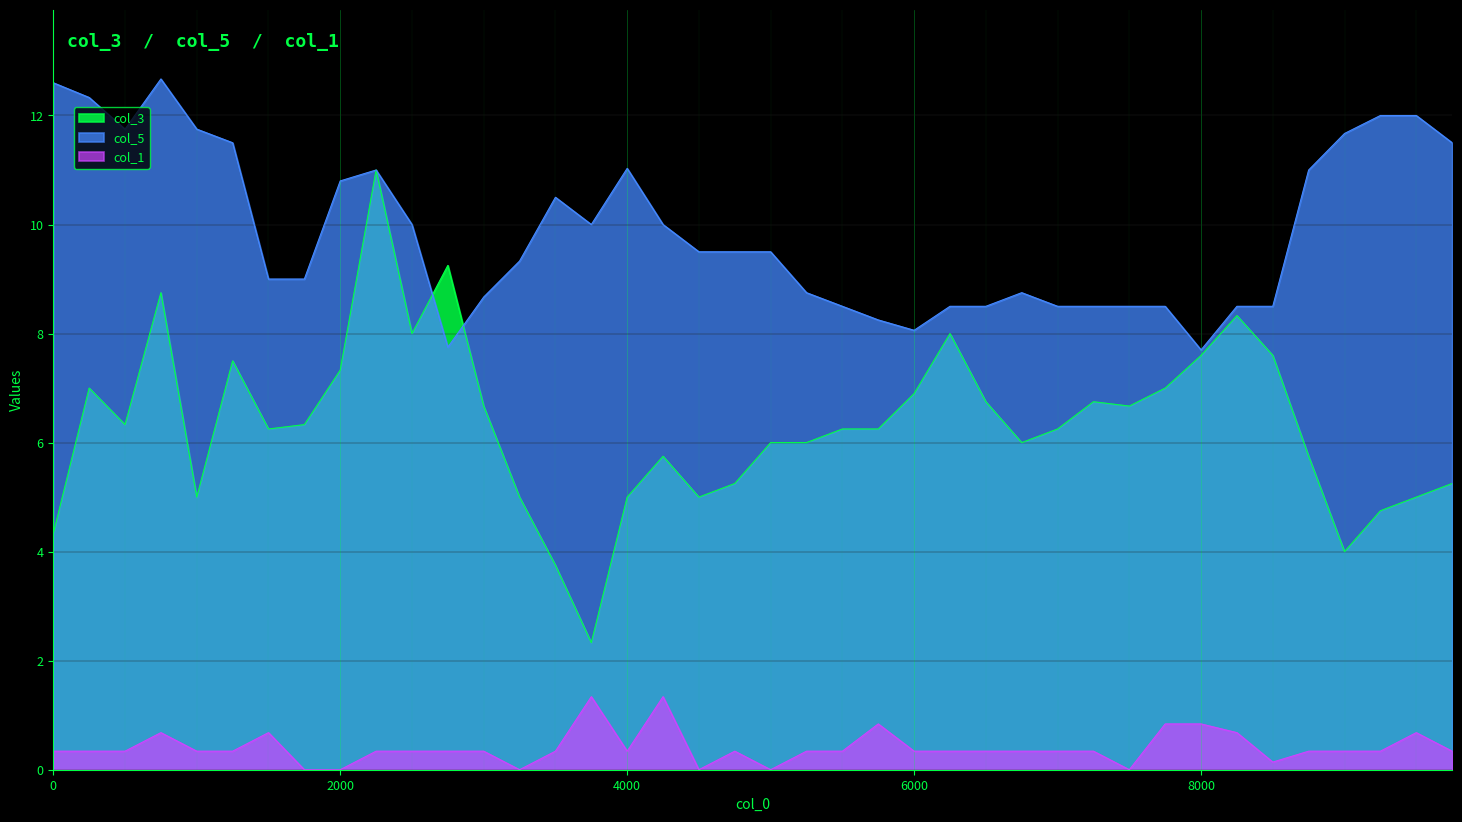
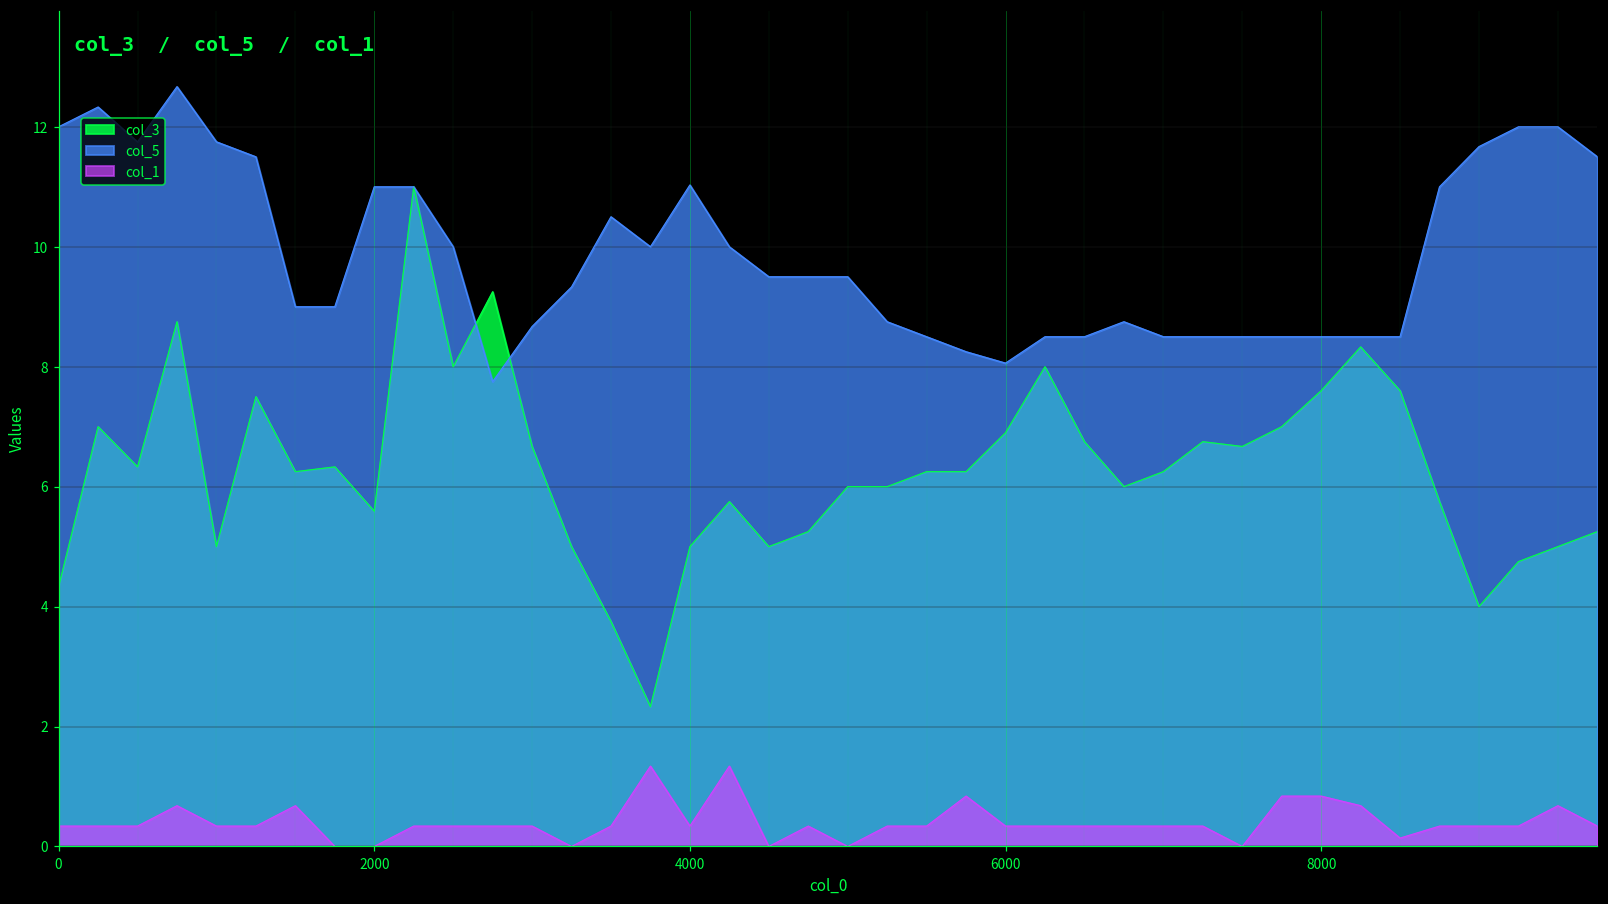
col_5, 0: 12.6 -> 12.0
col_3, 2000: 7.3 -> 5.6
col_5, 2000: 10.8 -> 11.0
col_5, 8000: 7.7 -> 8.5
